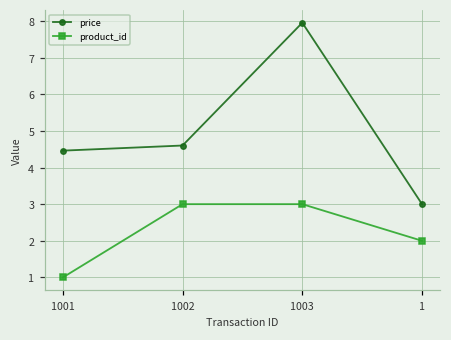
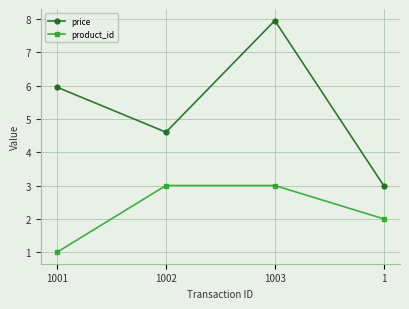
price, 1001: 4.5 -> 6.0
